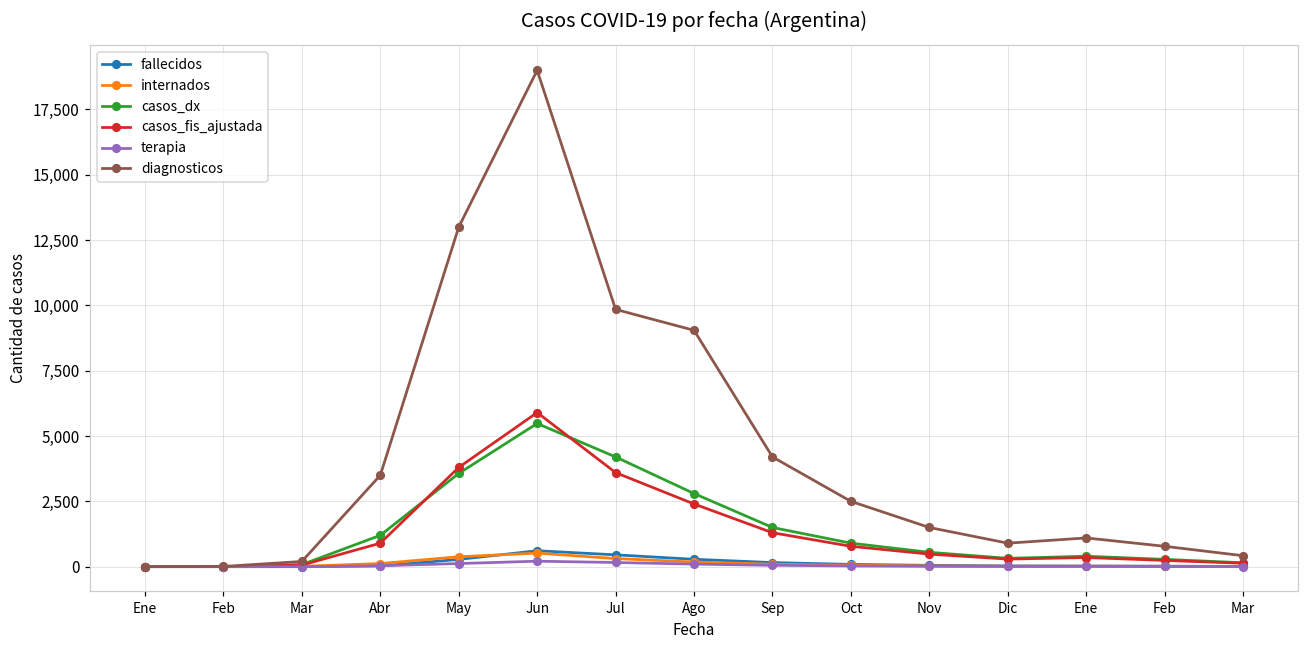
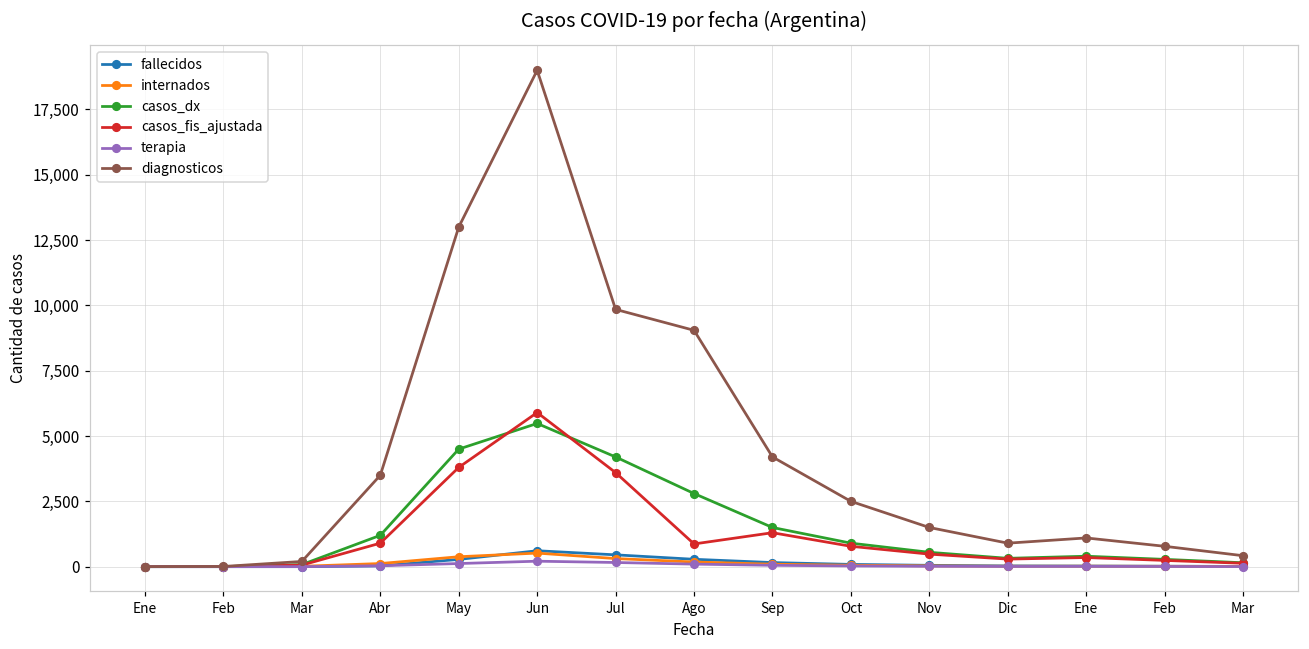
casos_dx, May: 3,600 -> 4,500
casos_fis_ajustada, Ago: 2,400 -> 900
